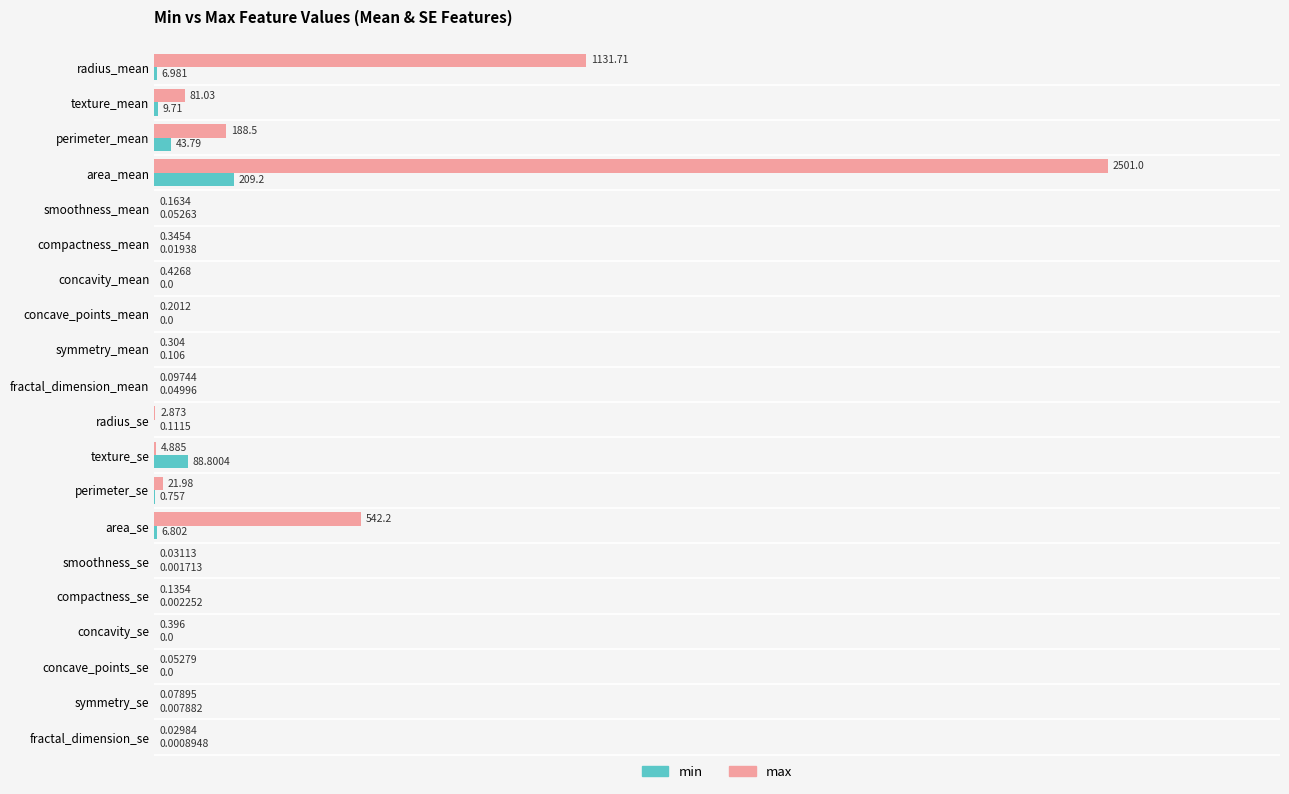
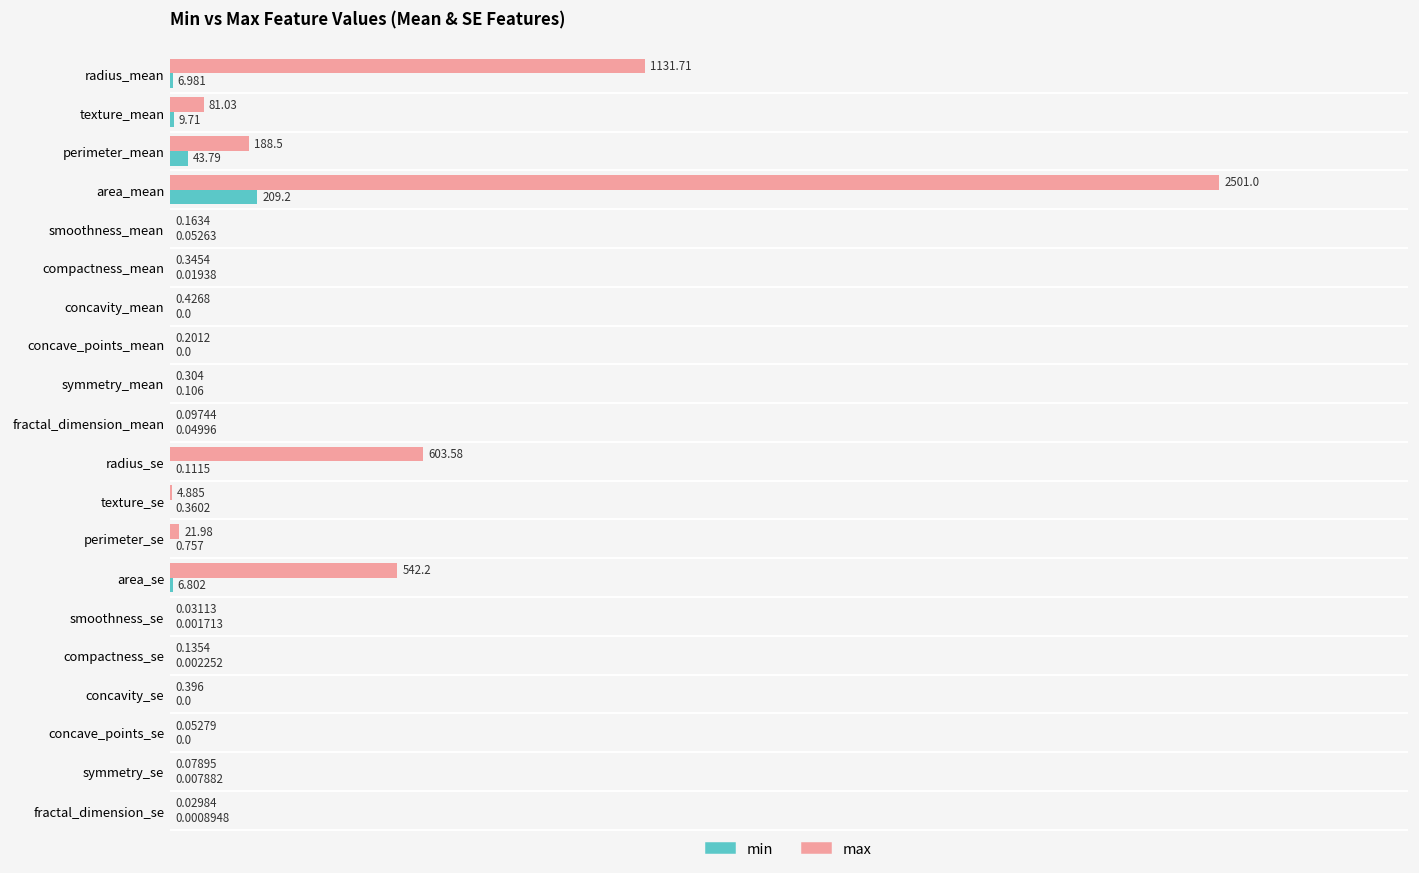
max, radius_se: 2.873 -> 603.58
min, texture_se: 88.8004 -> 0.3602
